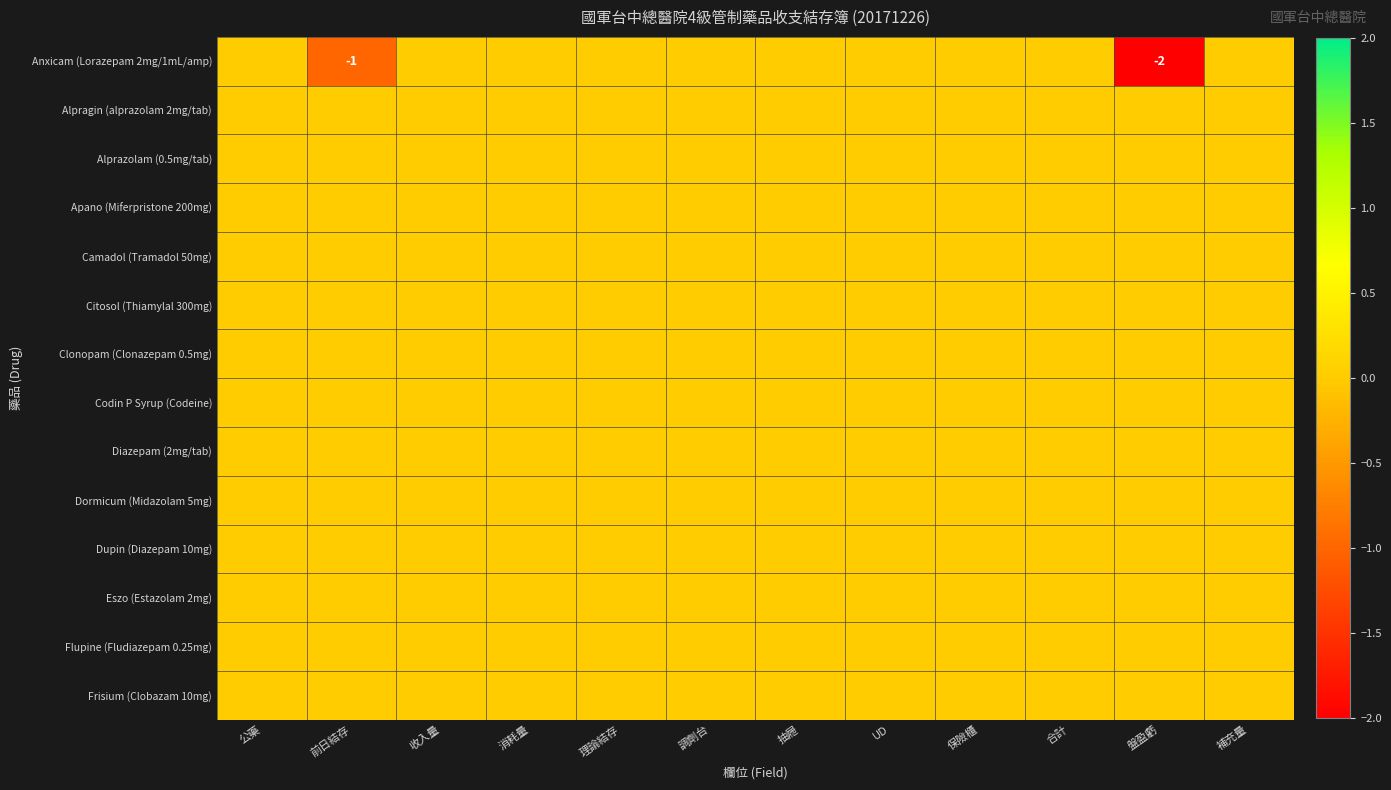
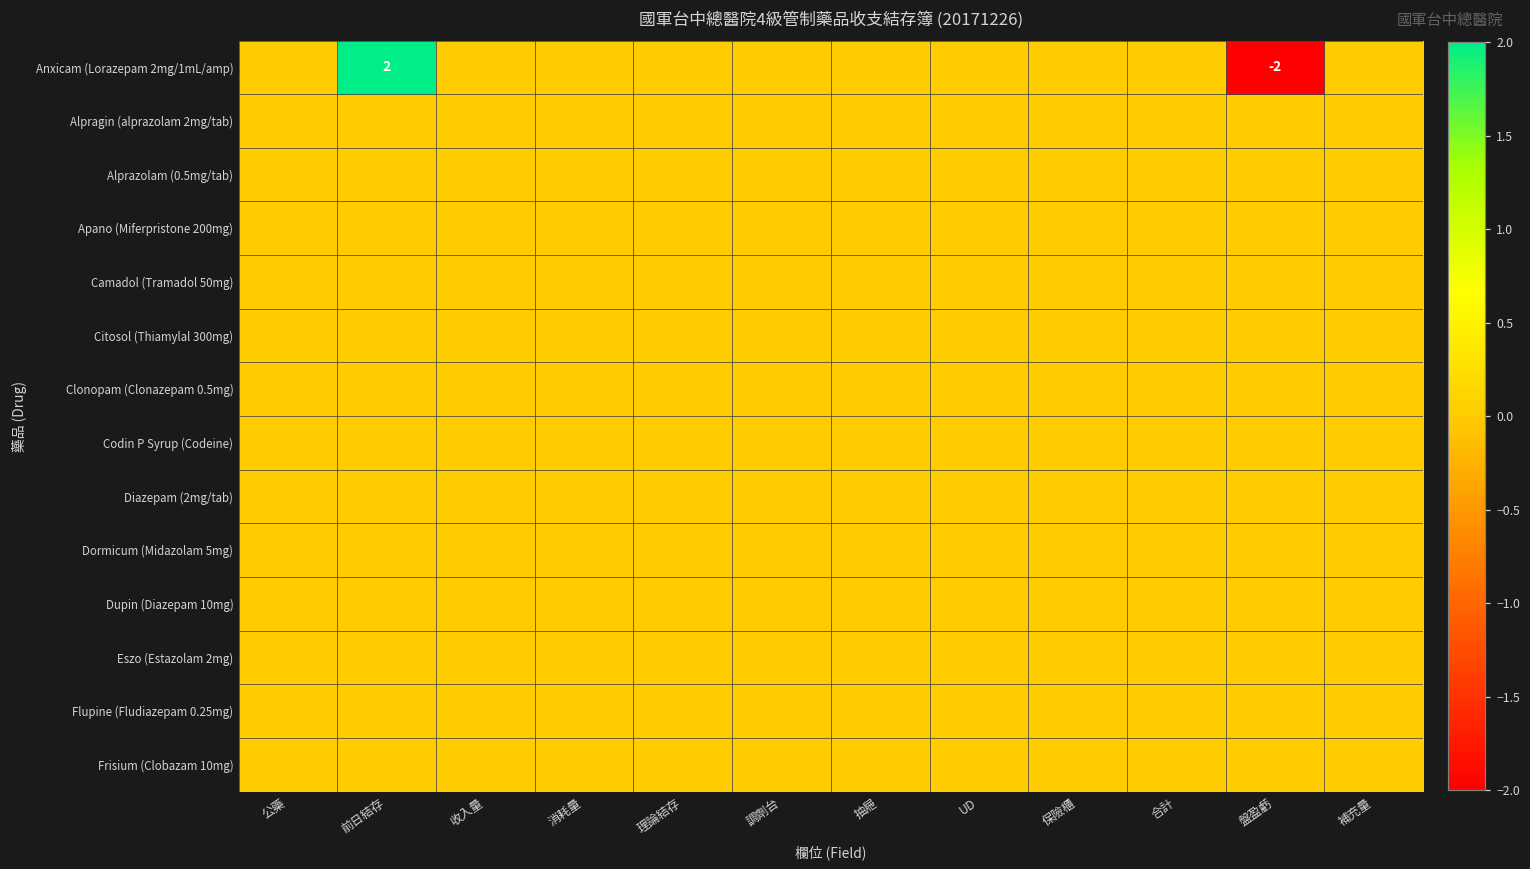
Anxicam (Lorazepam 2mg/1mL/amp), 前日結存: -1 -> 2
